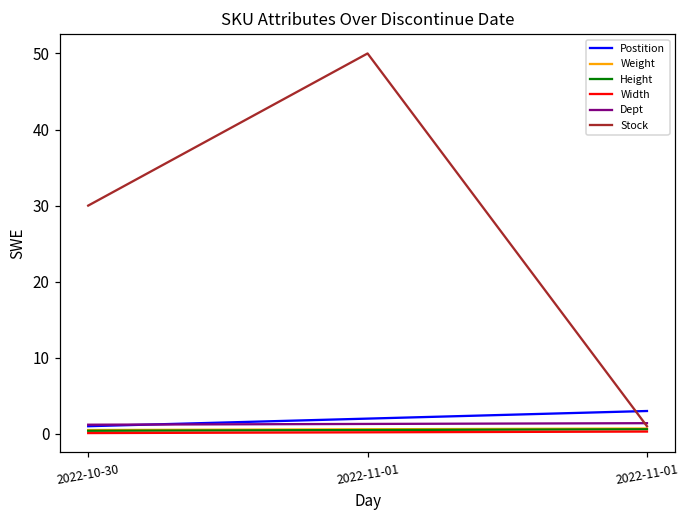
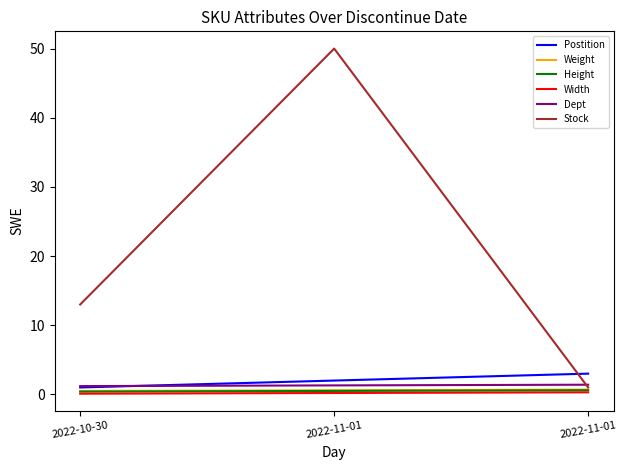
Stock, 2022-10-30: 30 -> 13
